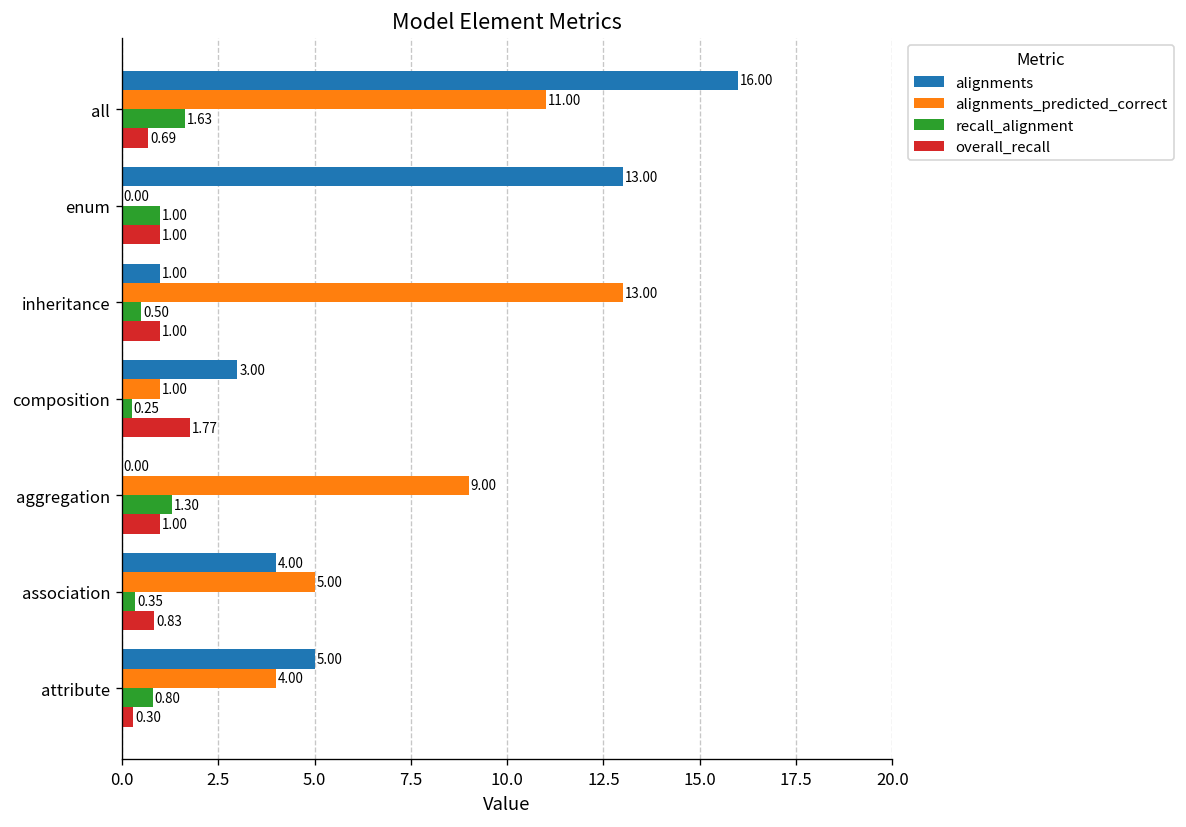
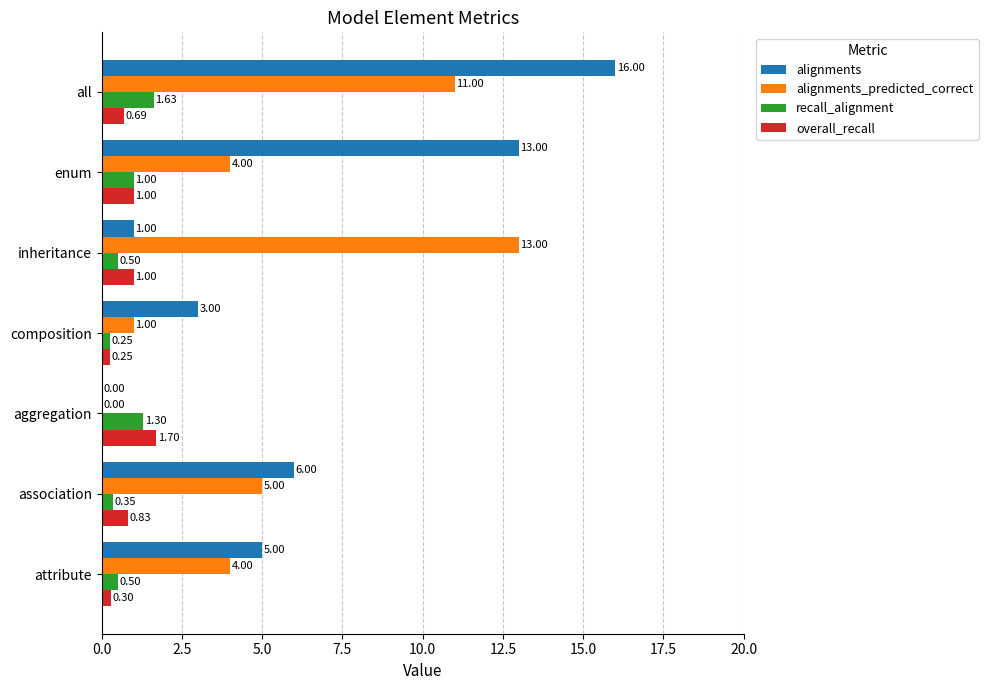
alignments_predicted_correct, enum: 0.00 -> 4.00
overall_recall, composition: 1.77 -> 0.25
alignments_predicted_correct, aggregation: 9.00 -> 0.00
overall_recall, aggregation: 1.00 -> 1.70
alignments, association: 4.00 -> 6.00
recall_alignment, attribute: 0.80 -> 0.50
